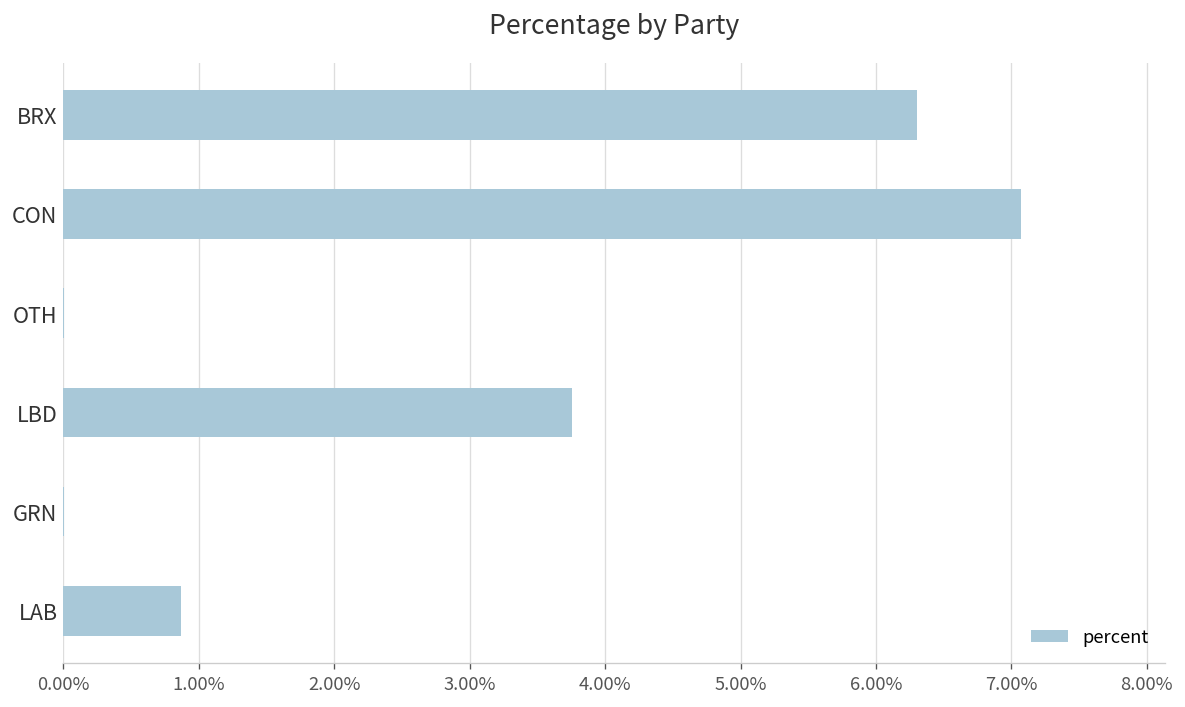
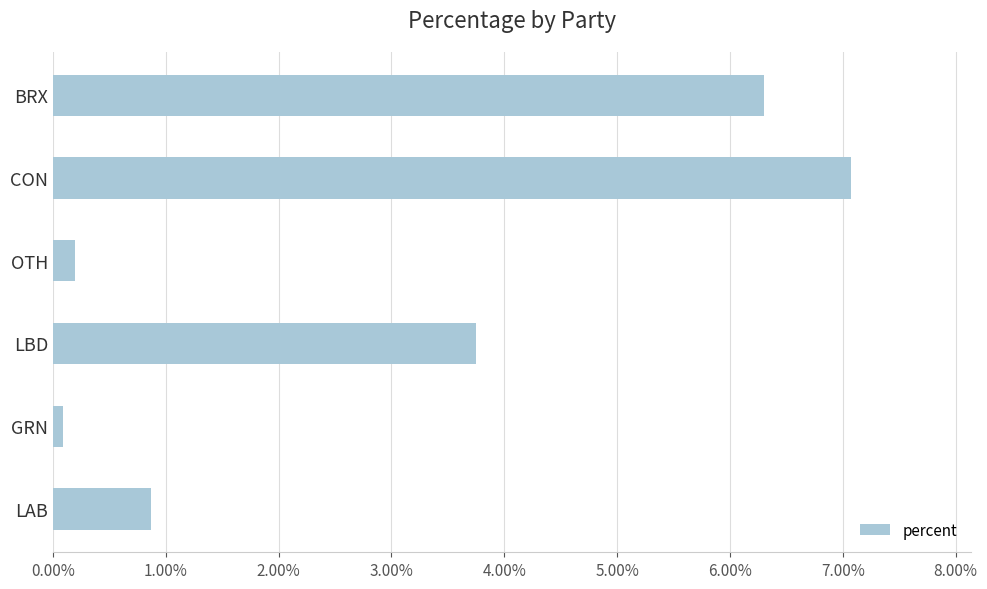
OTH: 0.00% -> 0.20%
GRN: 0.00% -> 0.09%
